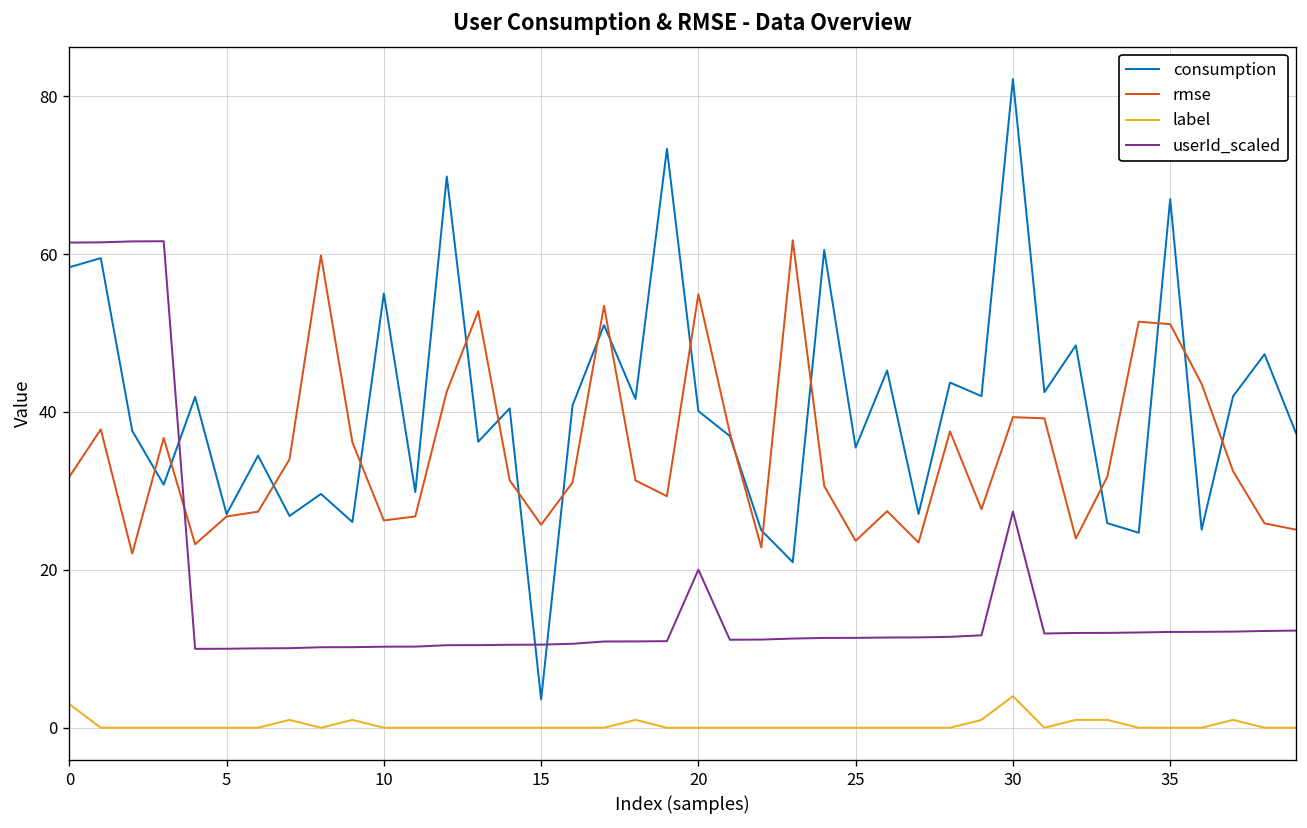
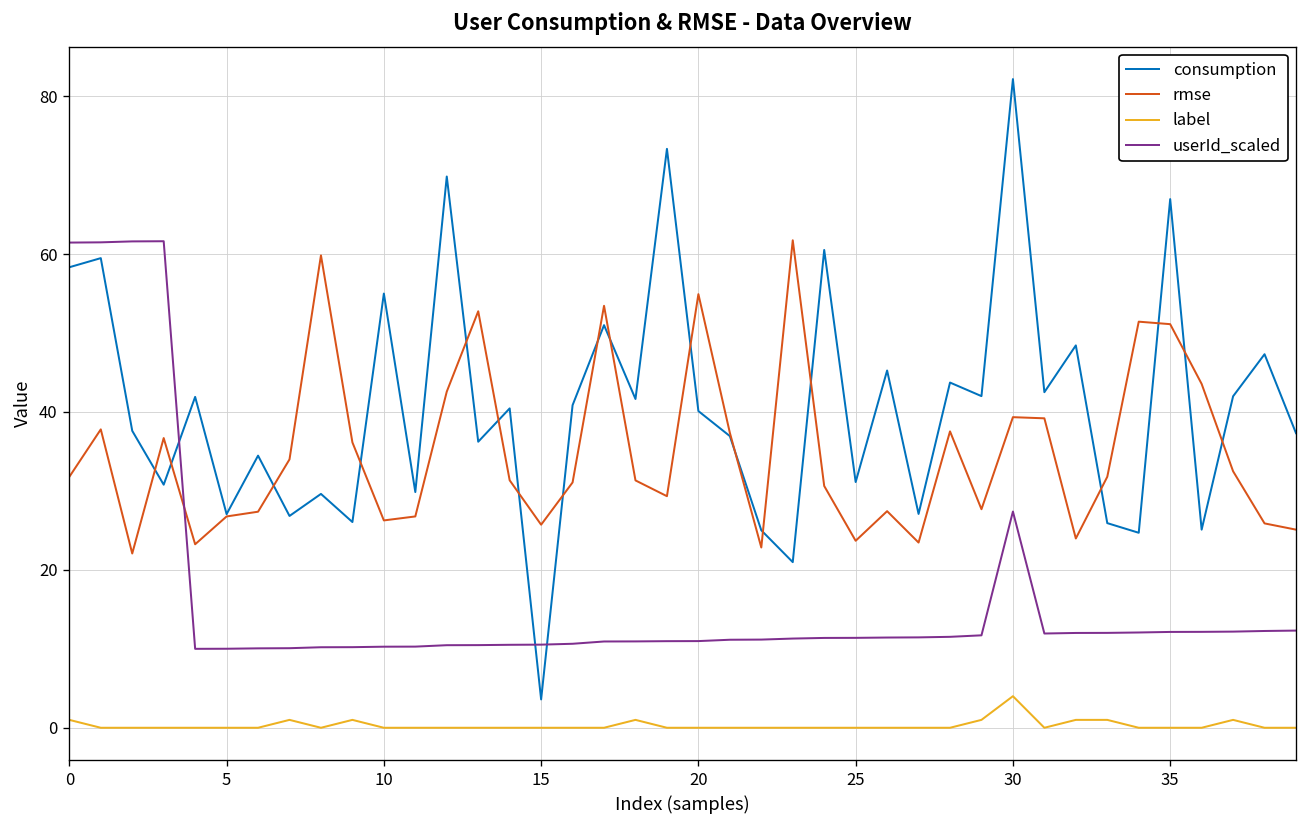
label, 0: 3 -> 1
userId_scaled, 20: 20 -> 11
consumption, 25: 35 -> 31
